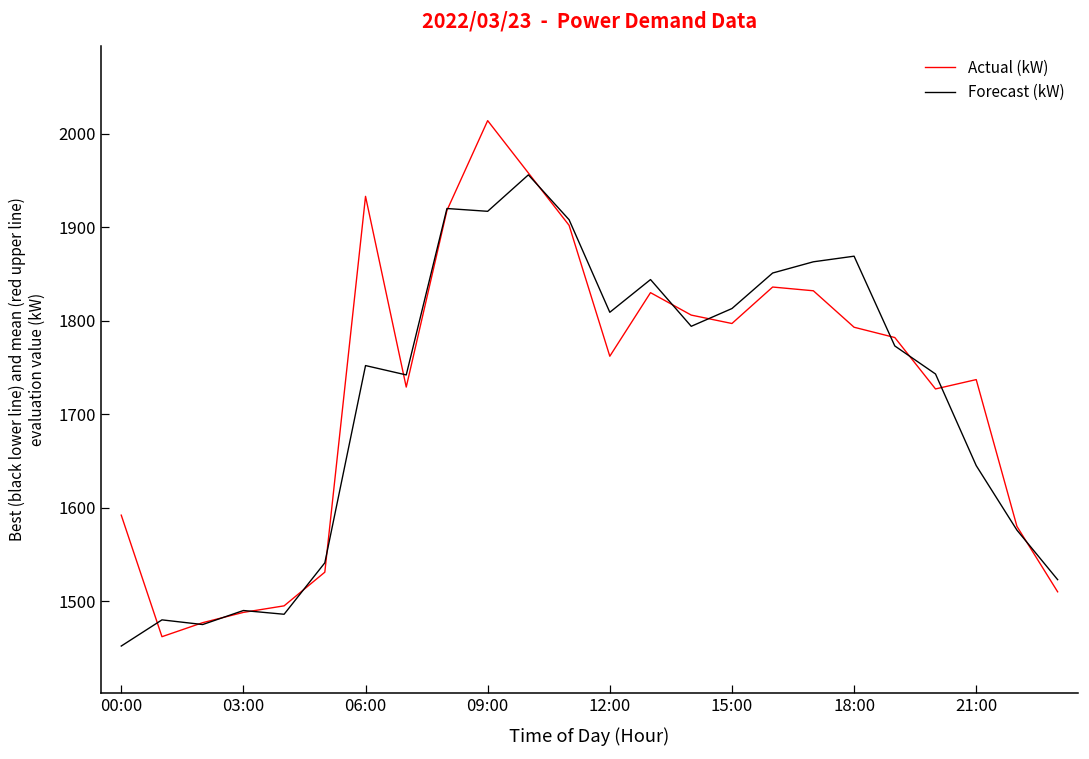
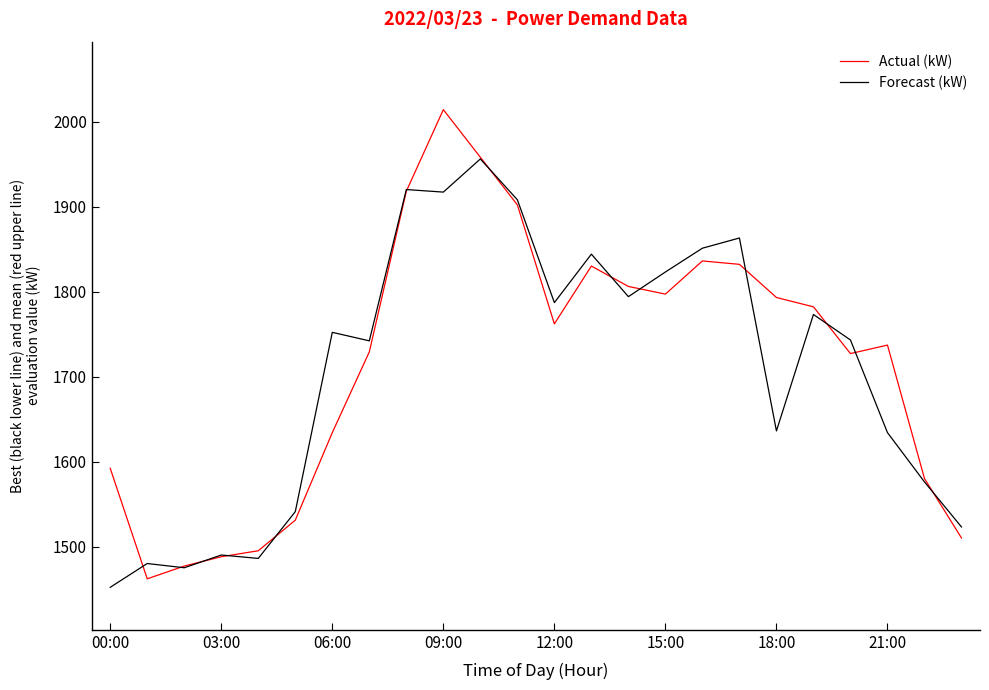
Actual (kW), 06:00: 1930 -> 1630
Forecast (kW), 12:00: 1810 -> 1790
Forecast (kW), 15:00: 1810 -> 1820
Forecast (kW), 18:00: 1870 -> 1640
Forecast (kW), 21:00: 1650 -> 1630
